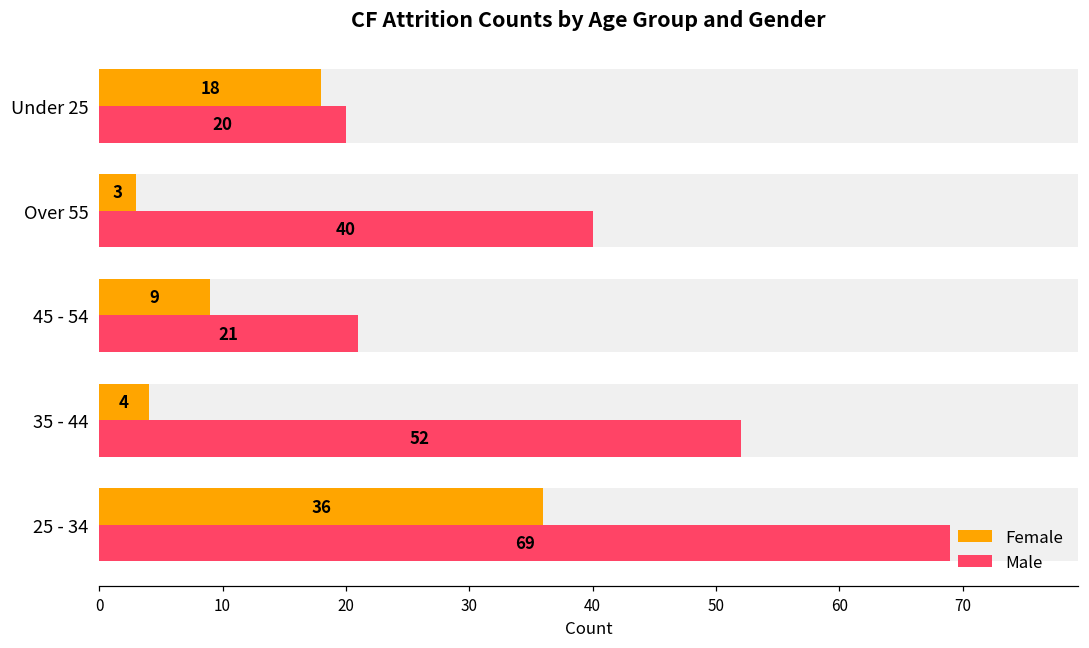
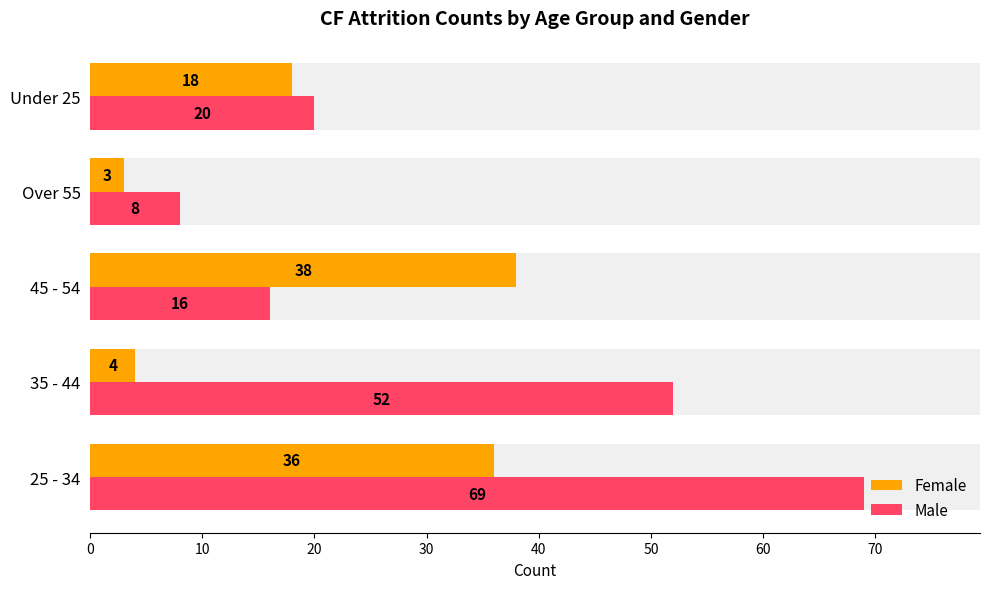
Male, Over 55: 40 -> 8
Female, 45 - 54: 9 -> 38
Male, 45 - 54: 21 -> 16
